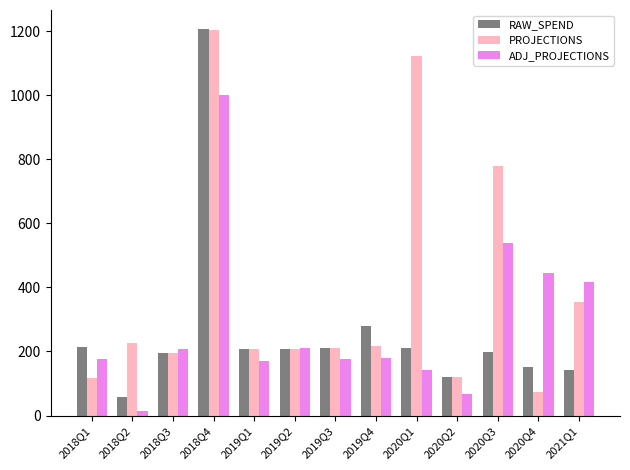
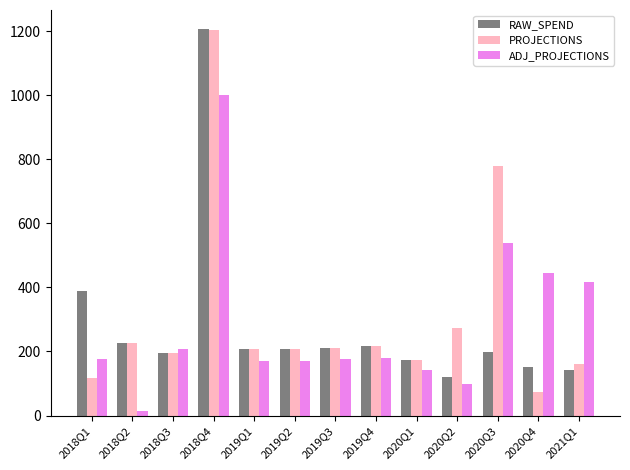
RAW_SPEND, 2018Q1: 210 -> 390
RAW_SPEND, 2018Q2: 60 -> 230
ADJ_PROJECTIONS, 2019Q2: 210 -> 170
RAW_SPEND, 2019Q4: 280 -> 220
RAW_SPEND, 2020Q1: 210 -> 170
PROJECTIONS, 2020Q1: 1120 -> 170
PROJECTIONS, 2020Q2: 120 -> 270
ADJ_PROJECTIONS, 2020Q2: 70 -> 100
PROJECTIONS, 2021Q1: 360 -> 160
